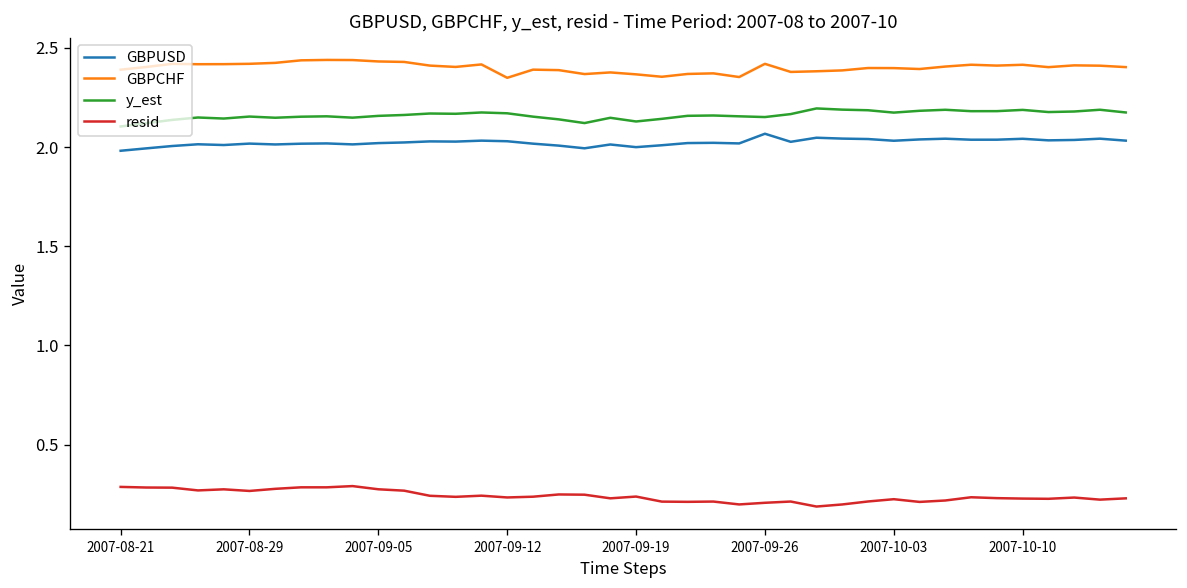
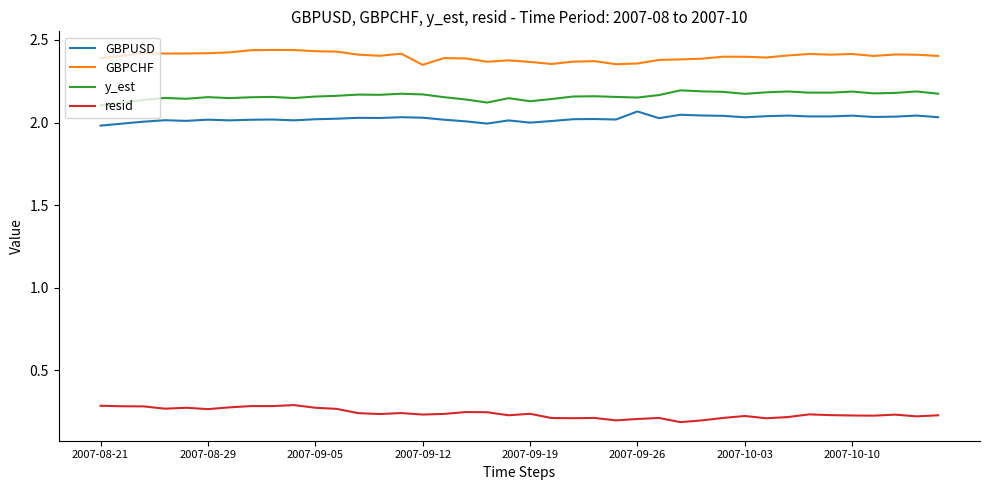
GBPCHF, 2007-09-26: 2.42 -> 2.36
